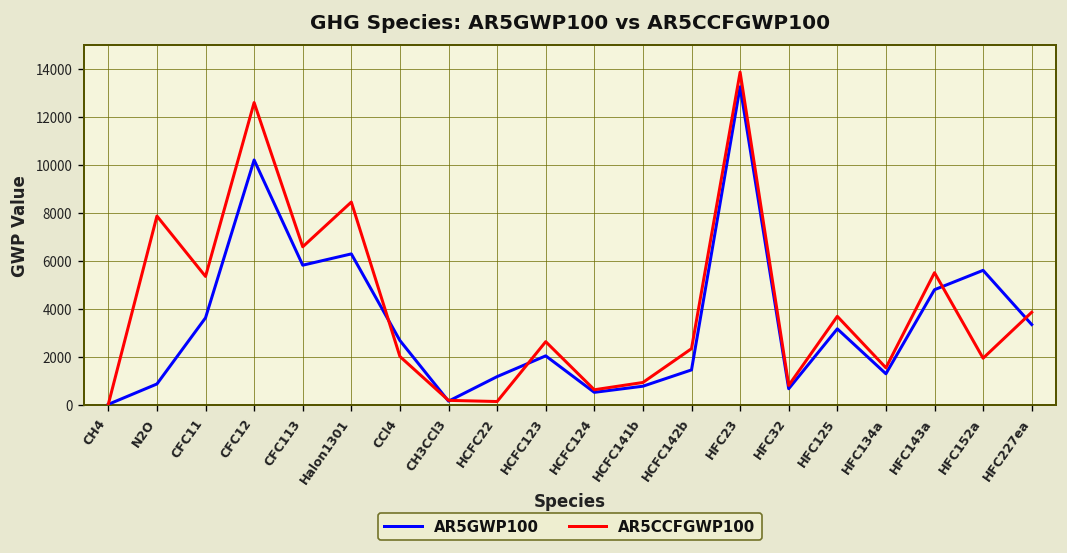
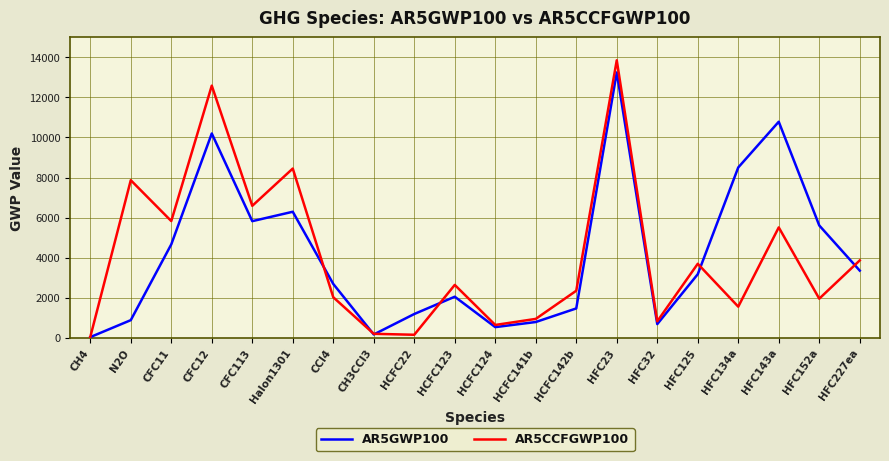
AR5GWP100, CFC11: 3600 -> 4700
AR5CCFGWP100, CFC11: 5400 -> 5800
AR5GWP100, HFC134a: 1300 -> 8500
AR5GWP100, HFC143a: 4800 -> 10800
